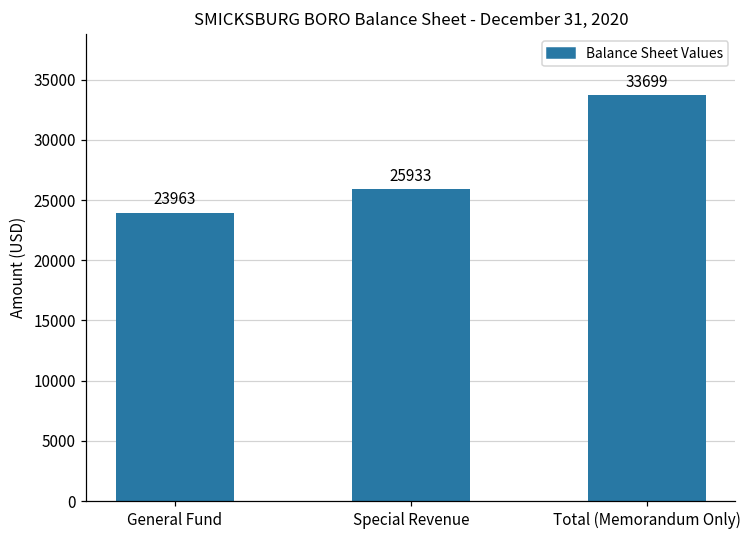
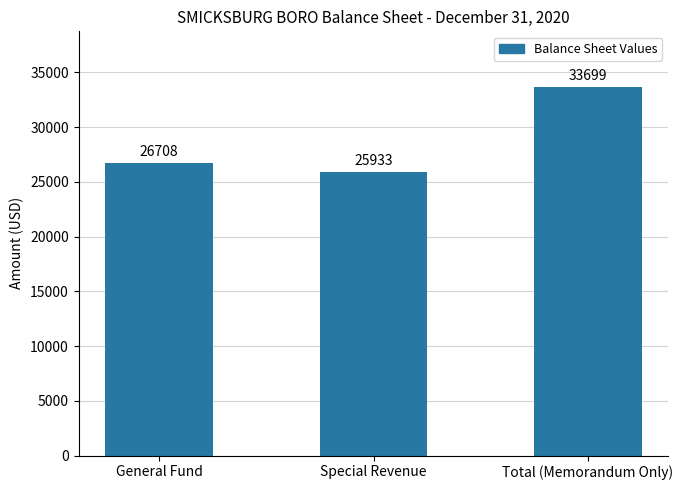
General Fund: 23963 -> 26708
